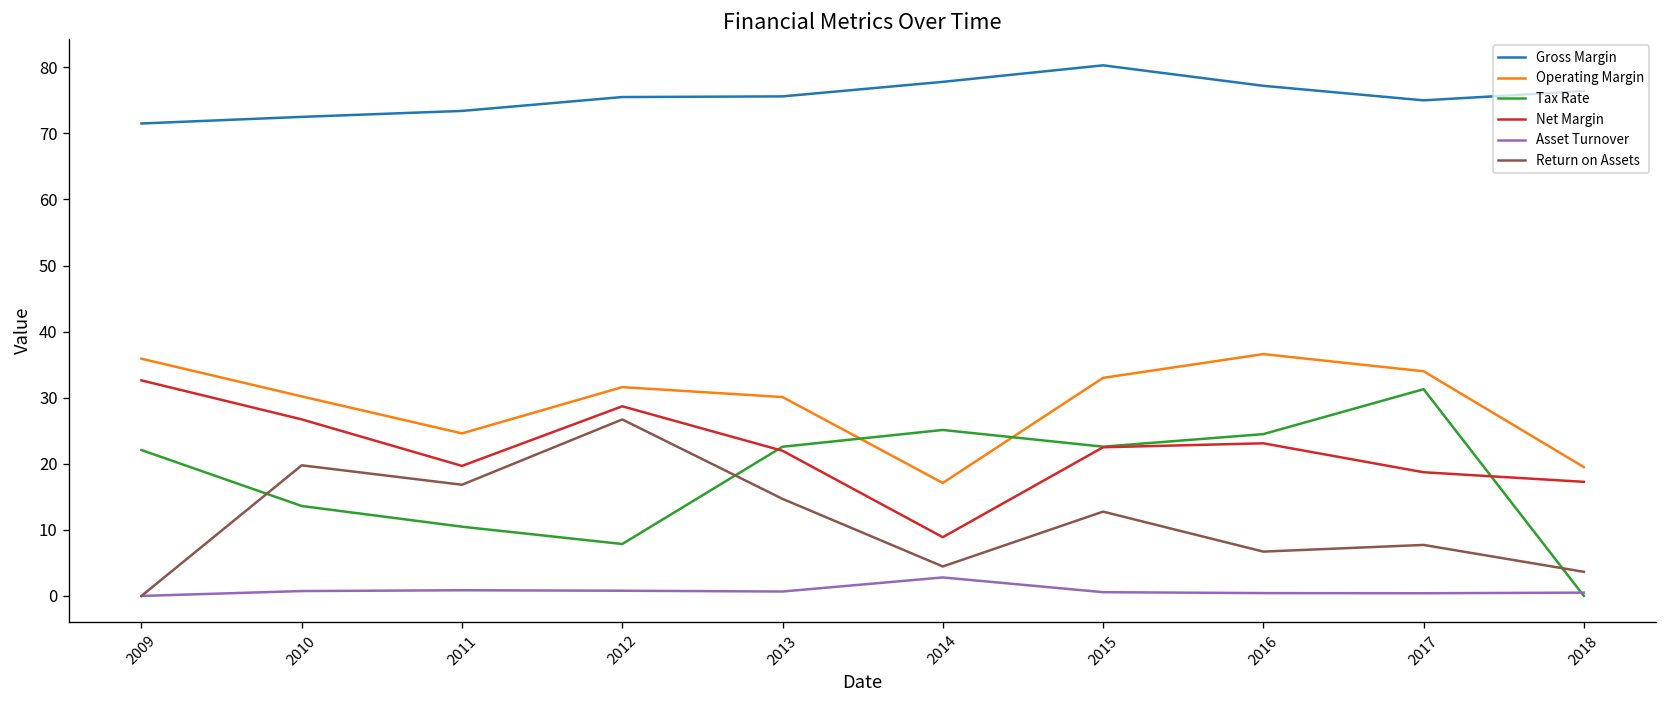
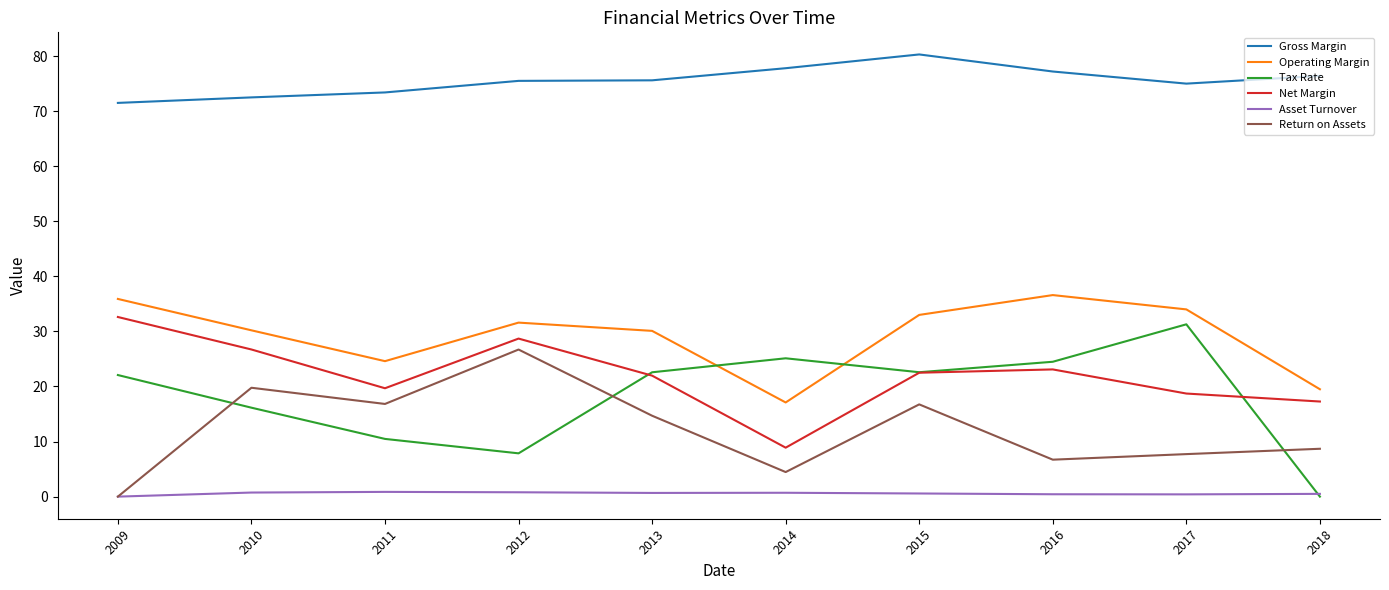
Tax Rate, 2010: 14 -> 16
Asset Turnover, 2014: 3 -> 1
Return on Assets, 2015: 13 -> 17
Return on Assets, 2018: 4 -> 9
